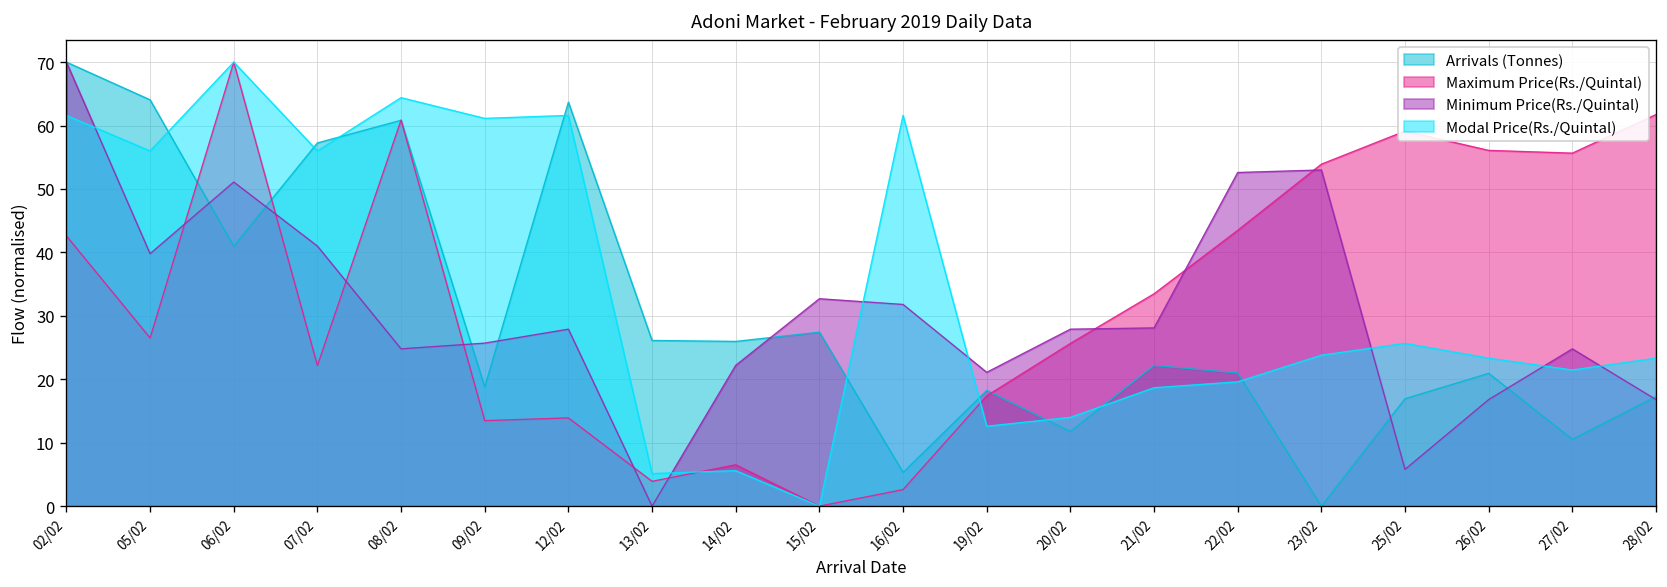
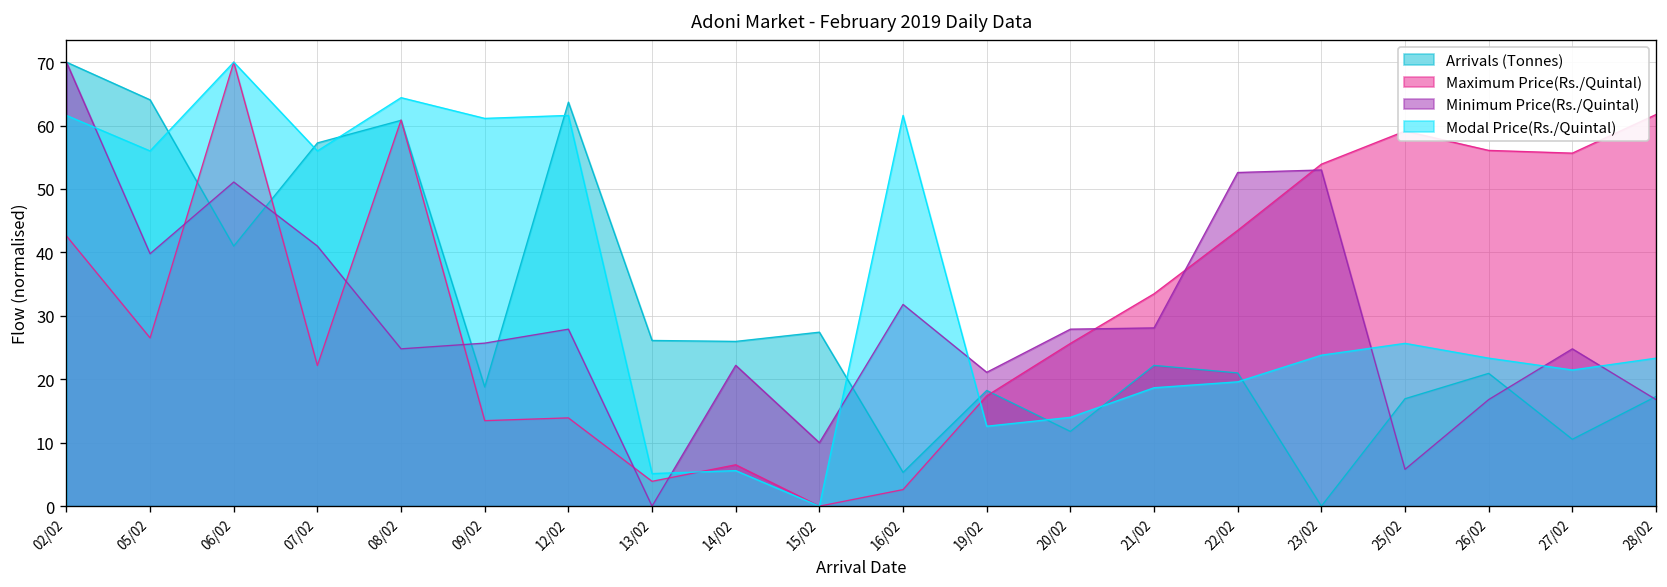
Minimum Price(Rs./Quintal), 15/02: 33 -> 10
